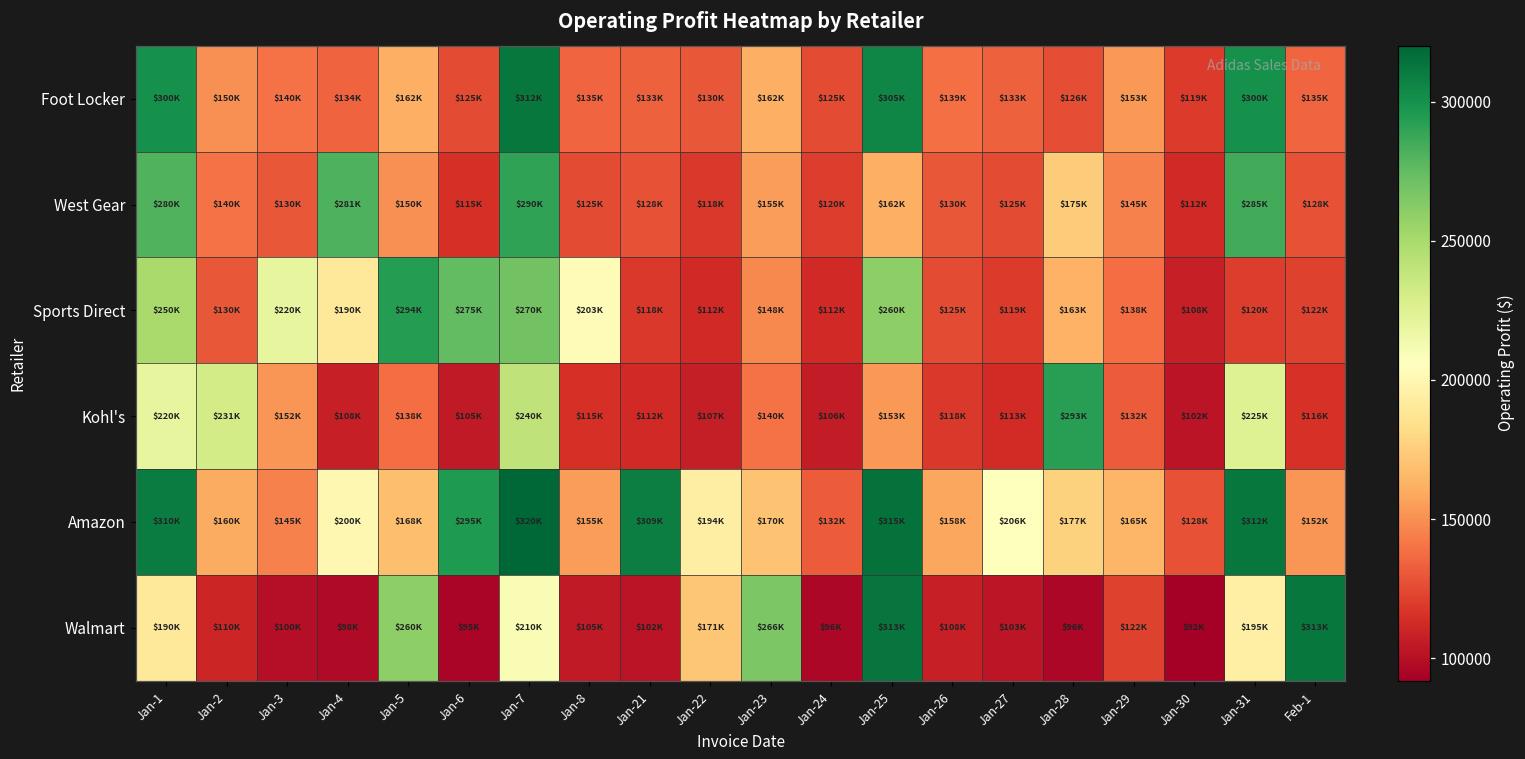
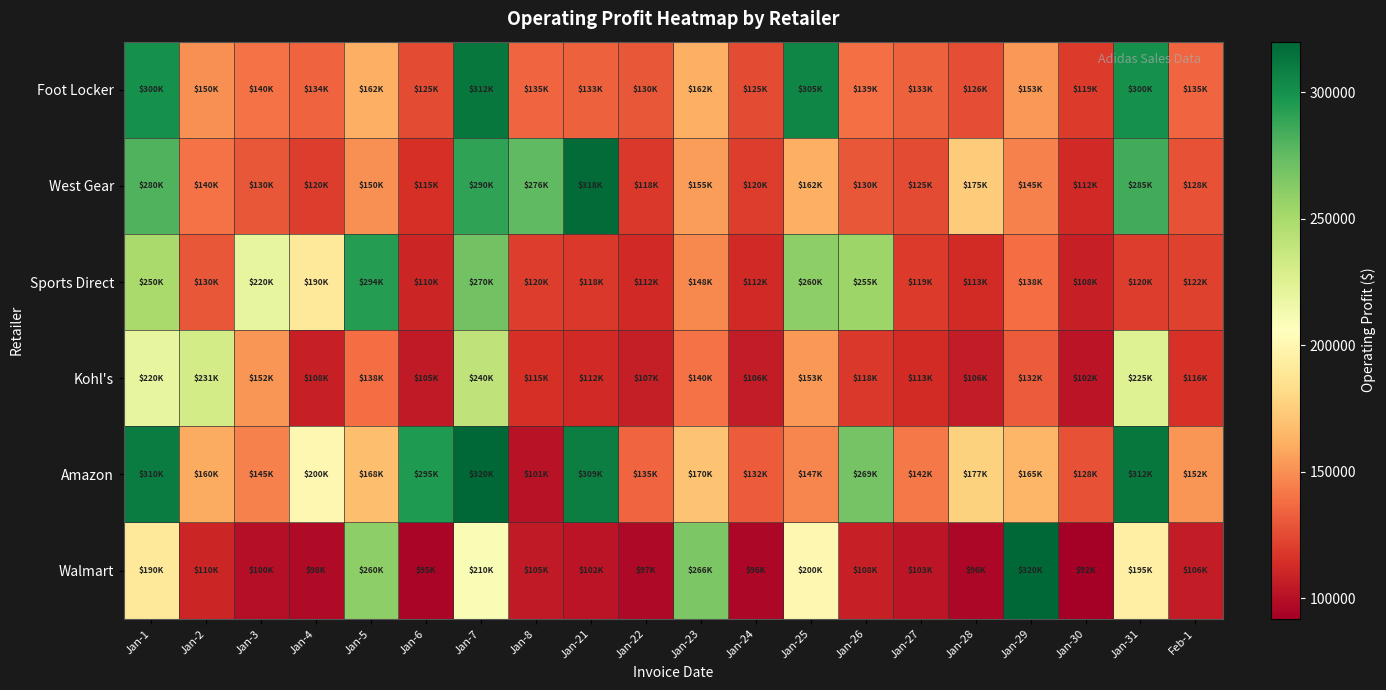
West Gear, Jan-4: $281K -> $120K
West Gear, Jan-8: $125K -> $276K
West Gear, Jan-21: $128K -> $318K
Sports Direct, Jan-6: $275K -> $110K
Sports Direct, Jan-8: $203K -> $120K
Sports Direct, Jan-26: $125K -> $255K
Sports Direct, Jan-28: $163K -> $113K
Kohl's, Jan-28: $293K -> $106K
Amazon, Jan-8: $155K -> $101K
Amazon, Jan-22: $194K -> $135K
Amazon, Jan-25: $315K -> $147K
Amazon, Jan-26: $158K -> $269K
Amazon, Jan-27: $206K -> $142K
Walmart, Jan-22: $171K -> $97K
Walmart, Jan-25: $313K -> $200K
Walmart, Jan-29: $122K -> $320K
Walmart, Feb-1: $313K -> $106K
